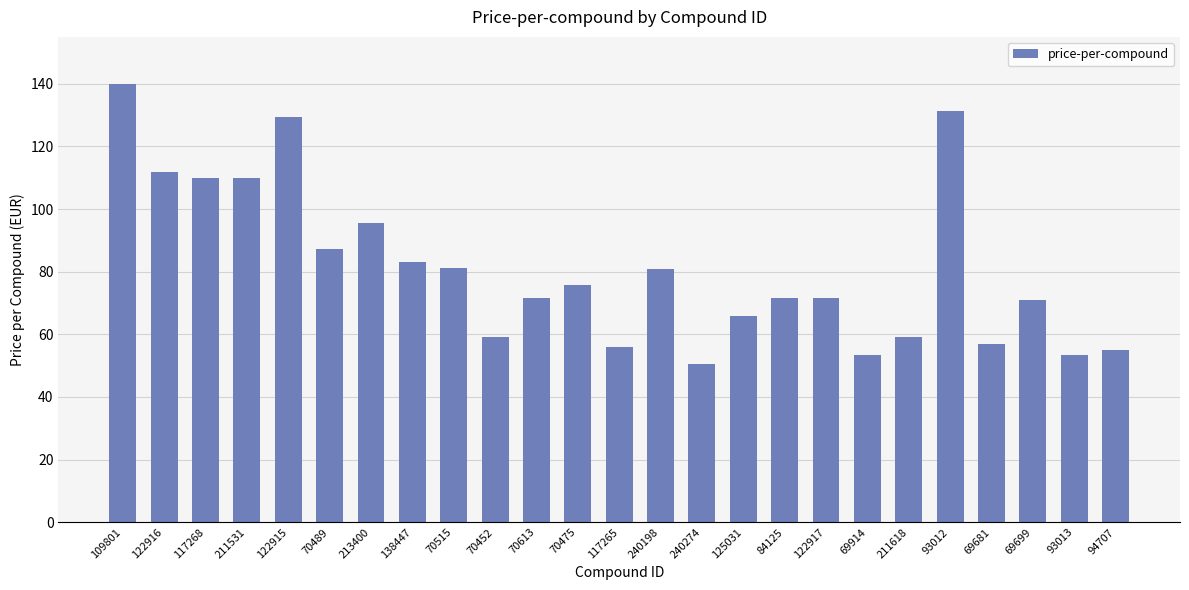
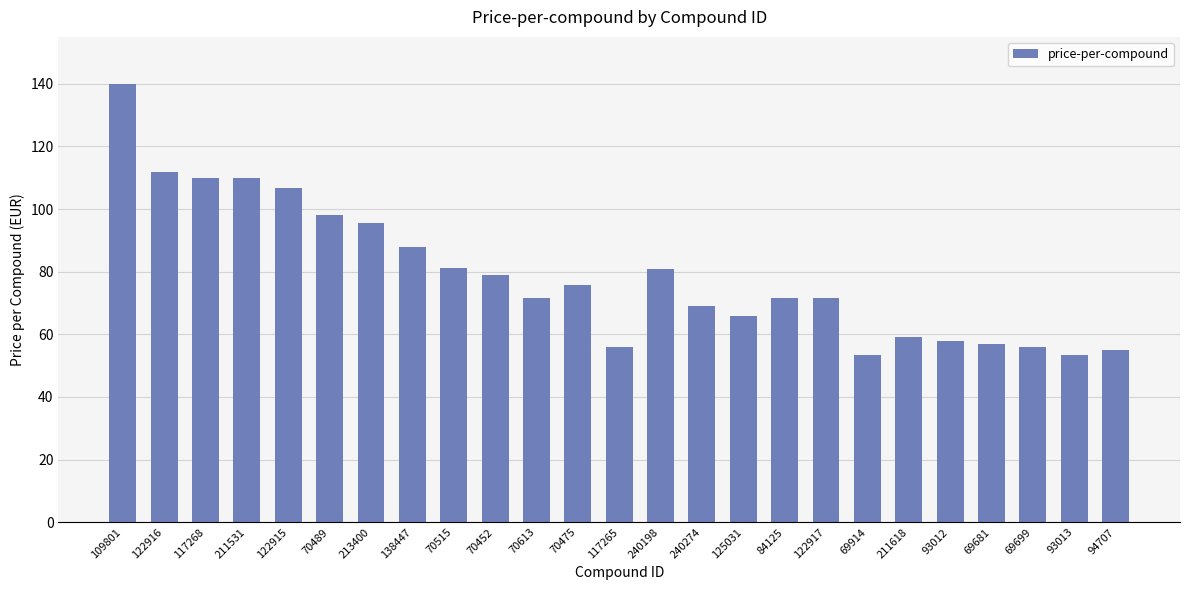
122915: 129 -> 107
70489: 87 -> 98
138447: 83 -> 88
70452: 59 -> 79
240274: 51 -> 69
93012: 131 -> 58
69699: 71 -> 56
